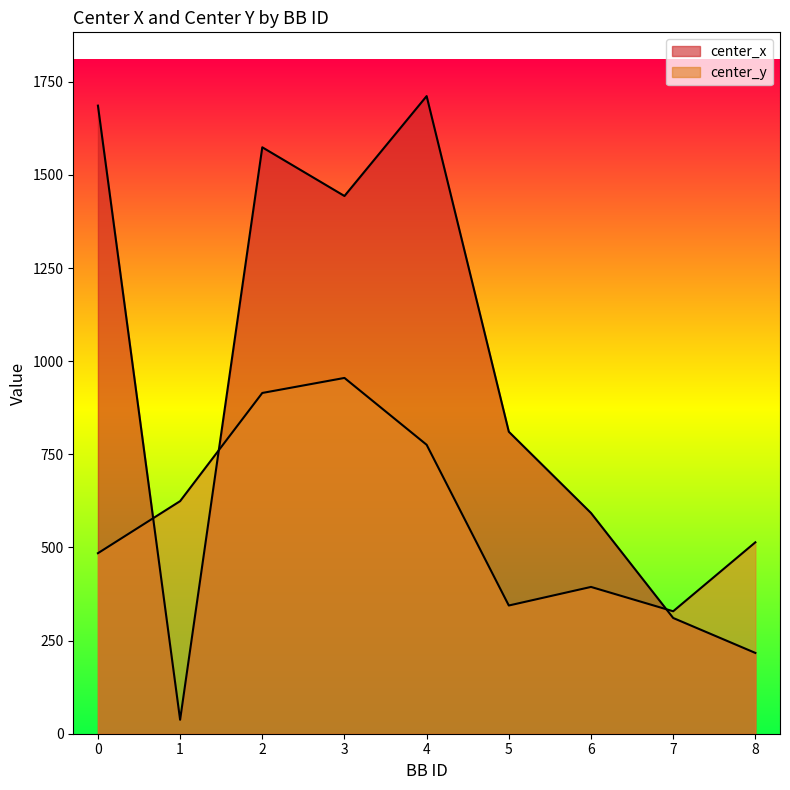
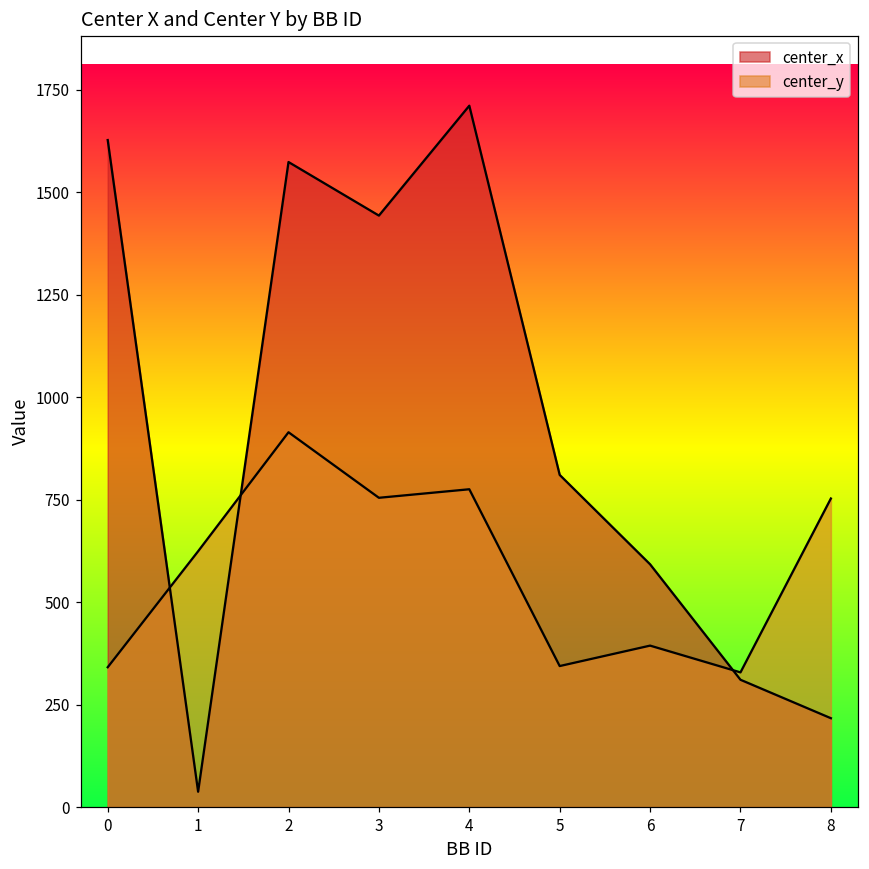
center_x, 0: 1690 -> 1630
center_y, 0: 480 -> 340
center_y, 3: 960 -> 750
center_y, 8: 510 -> 750
